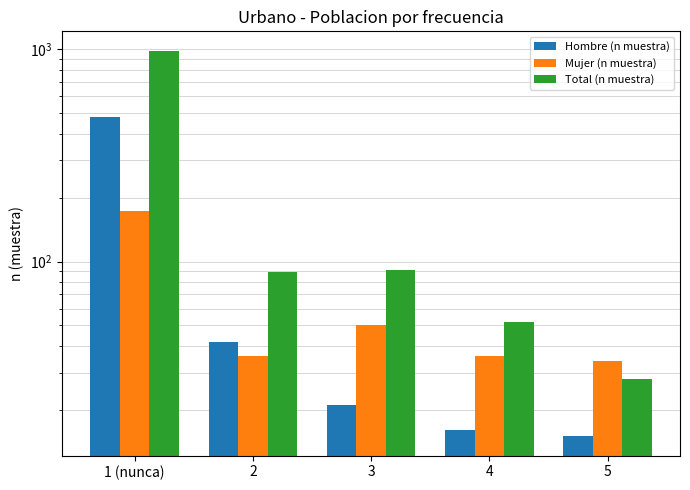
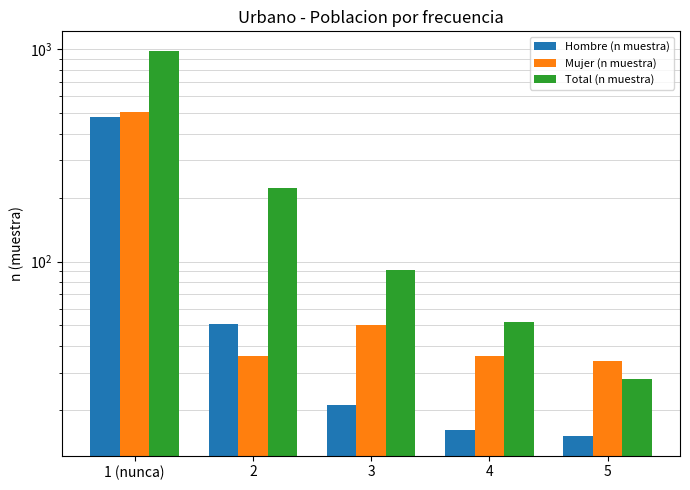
Mujer (n muestra), 1 (nunca): 170 -> 510
Hombre (n muestra), 2: 42 -> 51
Total (n muestra), 2: 89 -> 220
